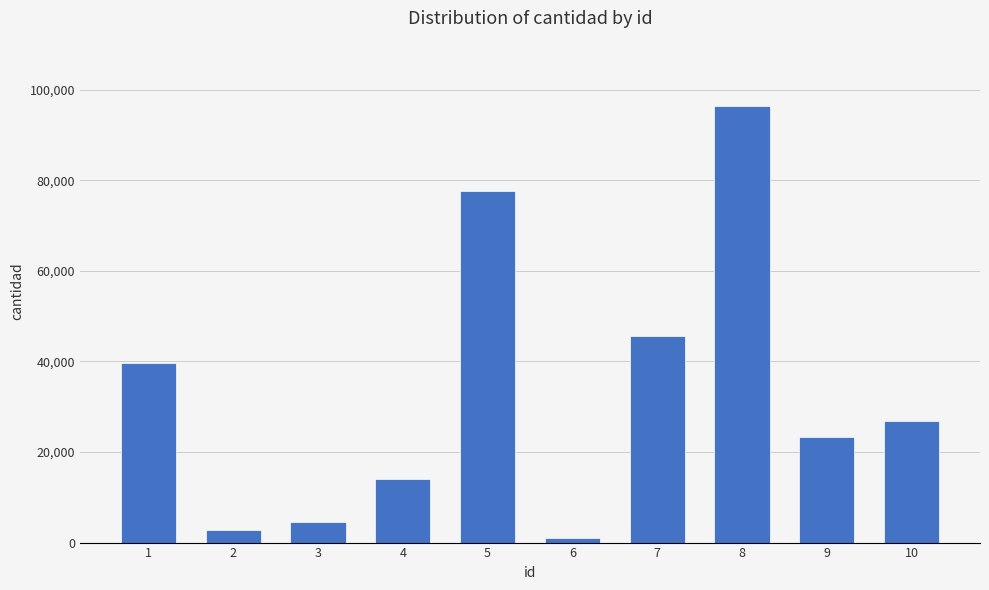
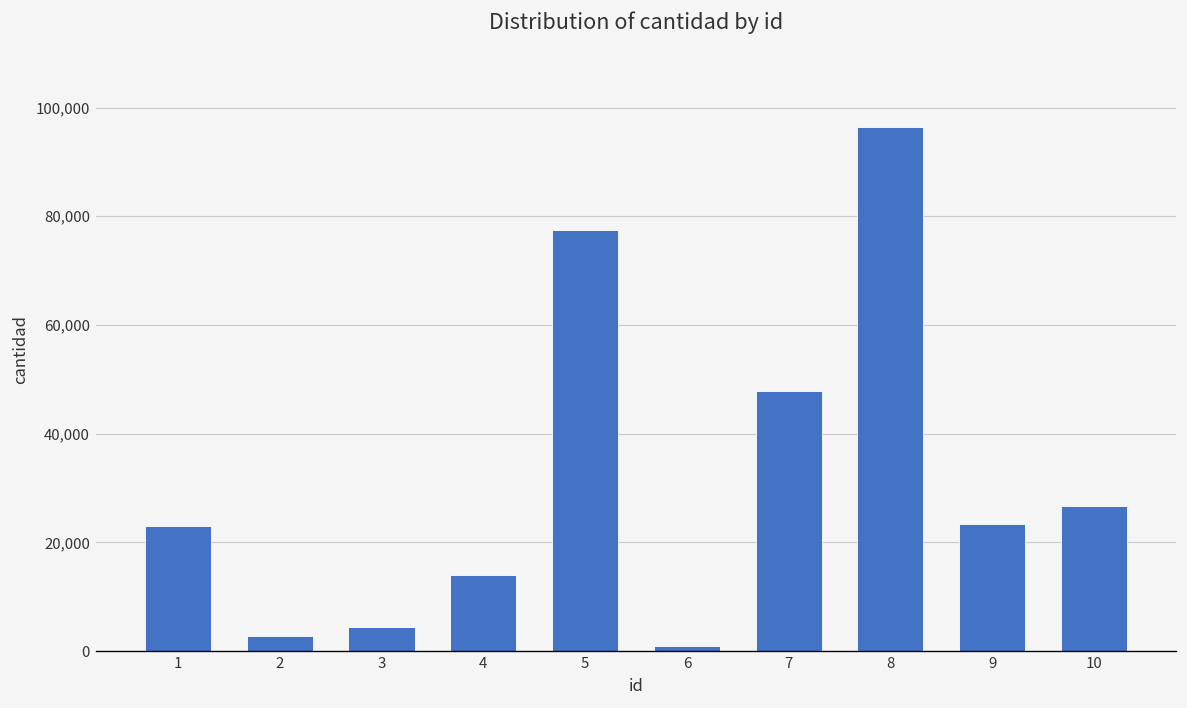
1: 40,000 -> 23,000
7: 46,000 -> 48,000
